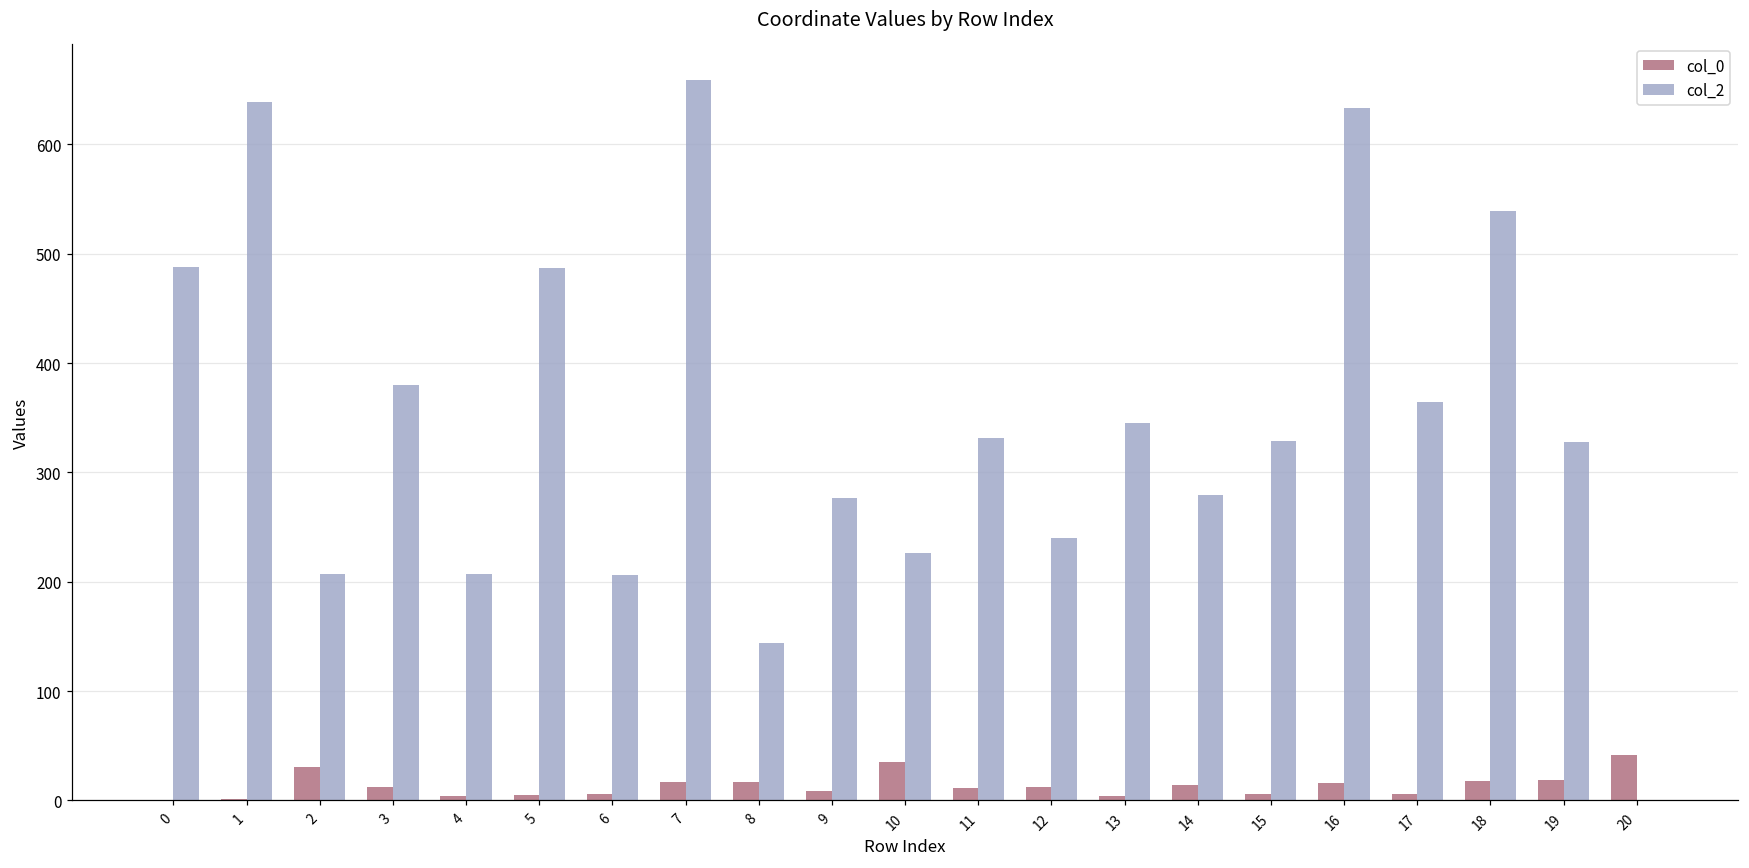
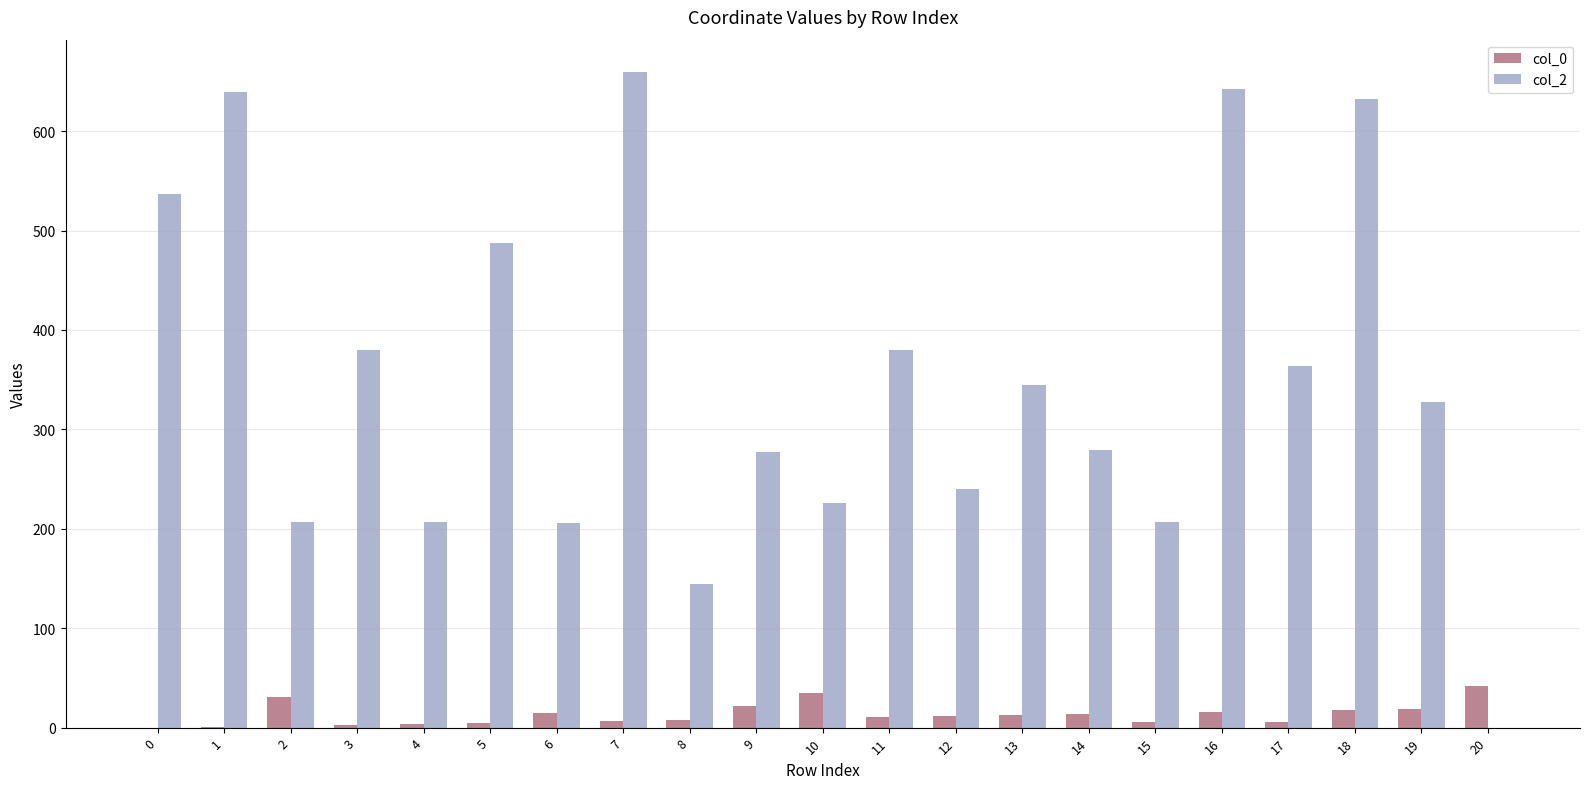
col_2, 0: 490 -> 540
col_0, 3: 10 -> 0
col_0, 6: 10 -> 20
col_0, 7: 20 -> 10
col_0, 8: 20 -> 10
col_0, 9: 10 -> 20
col_2, 11: 330 -> 380
col_0, 13: 0 -> 10
col_2, 15: 330 -> 210
col_2, 16: 630 -> 640
col_2, 18: 540 -> 630
